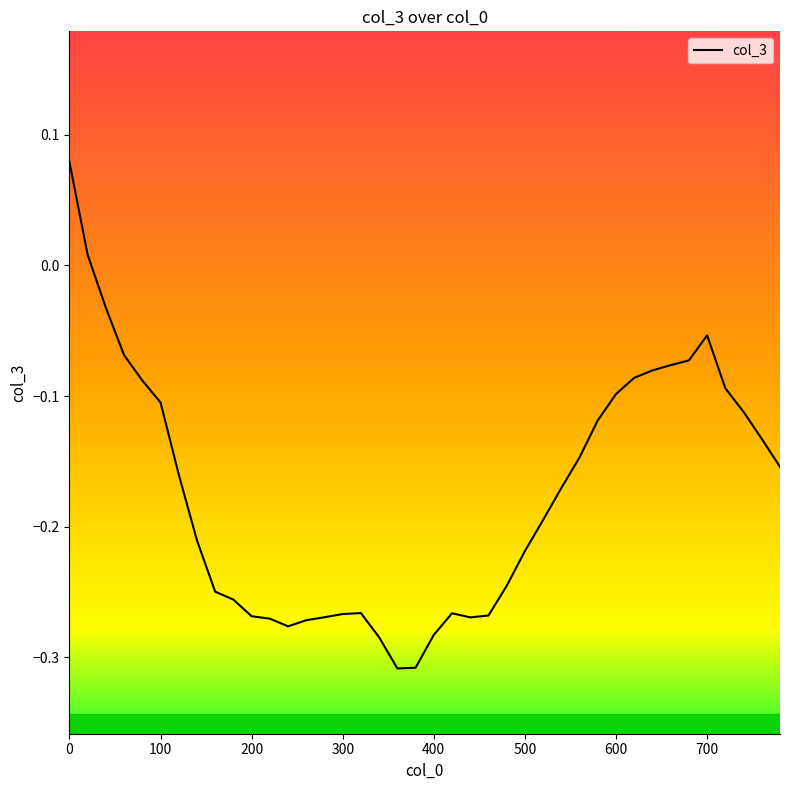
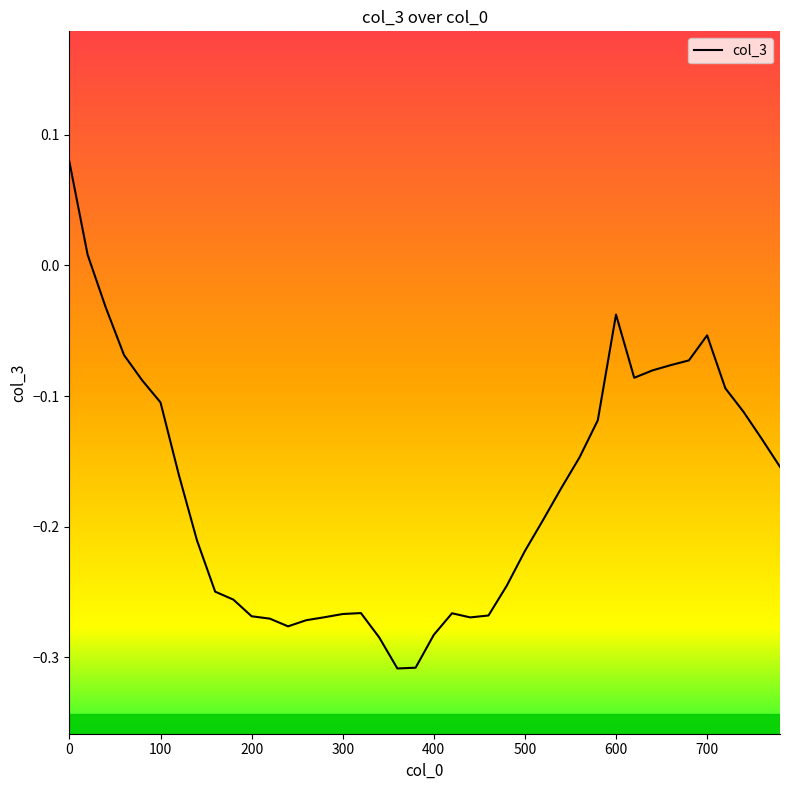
600: -0.099 -> -0.038
